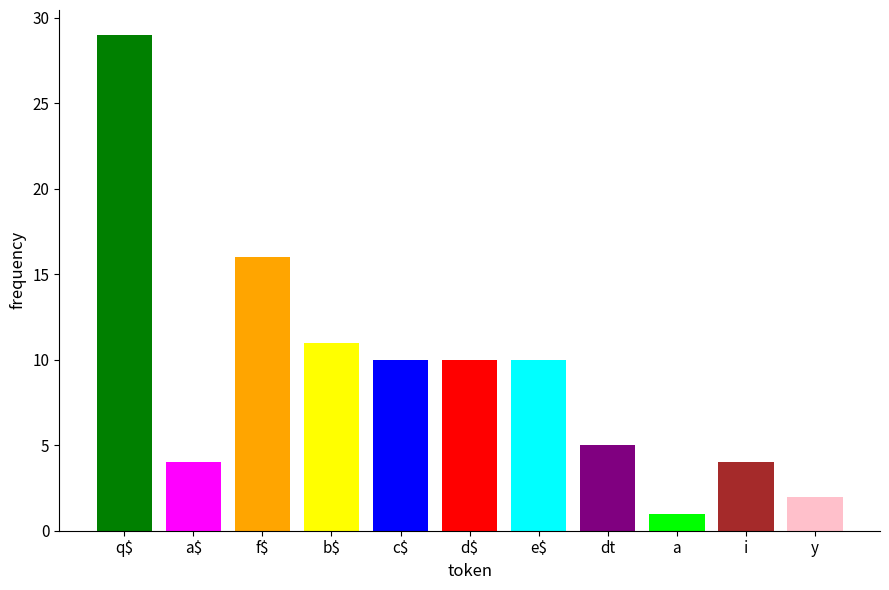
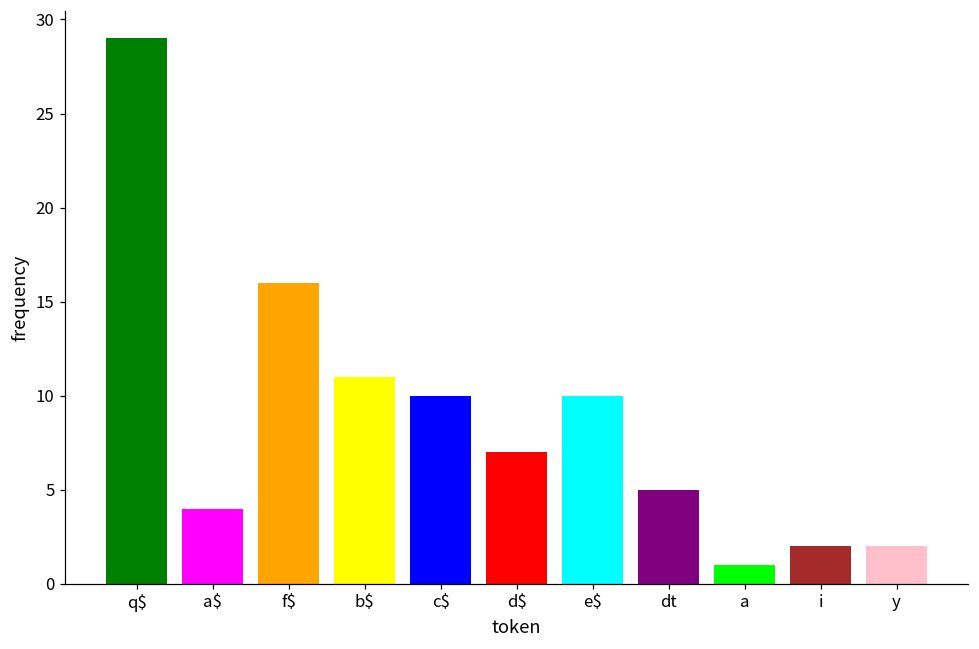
d$: 10 -> 7
i: 4 -> 2
